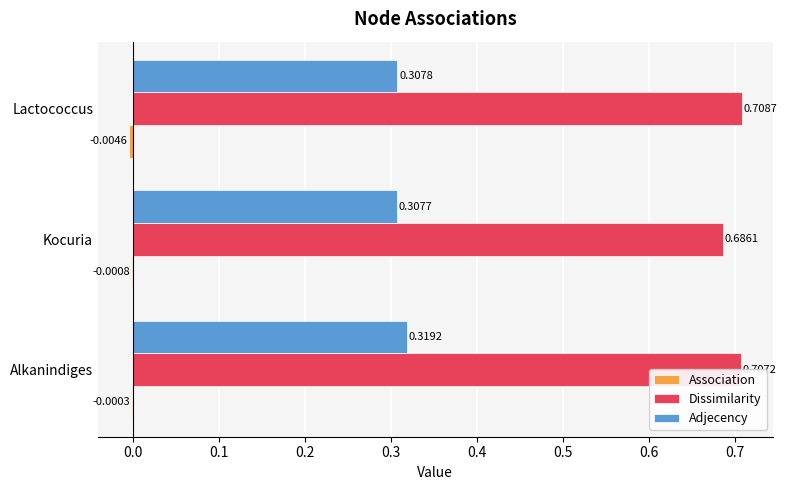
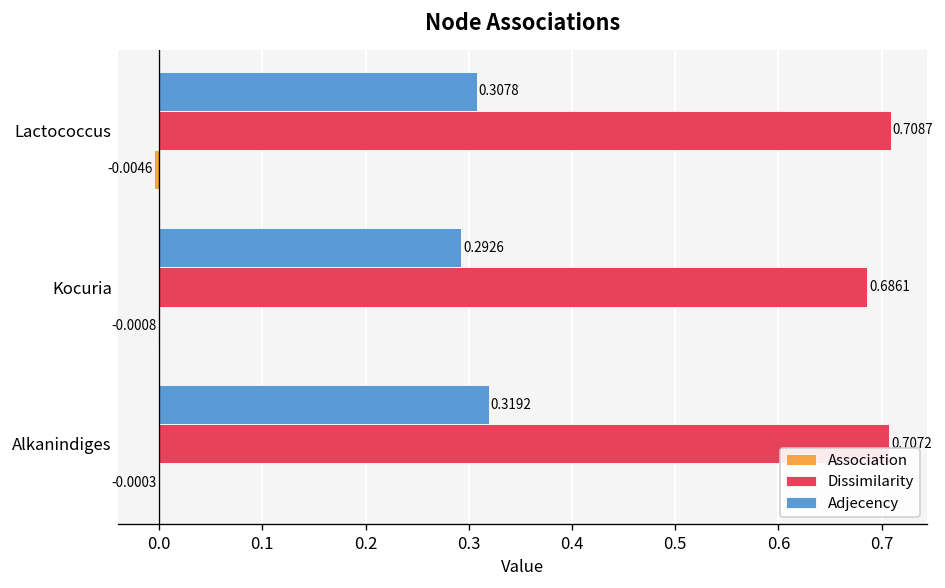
Adjecency, Kocuria: 0.3077 -> 0.2926
